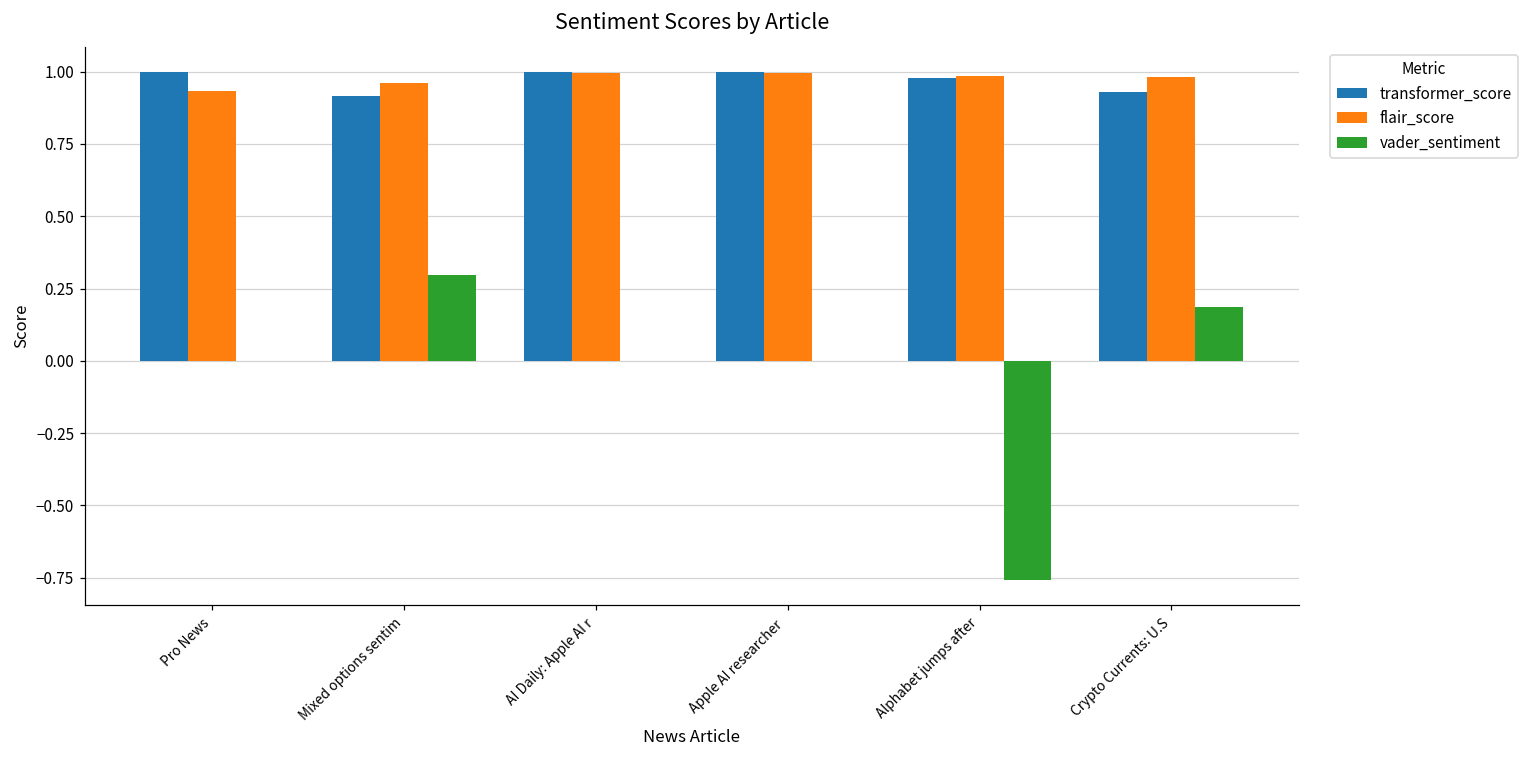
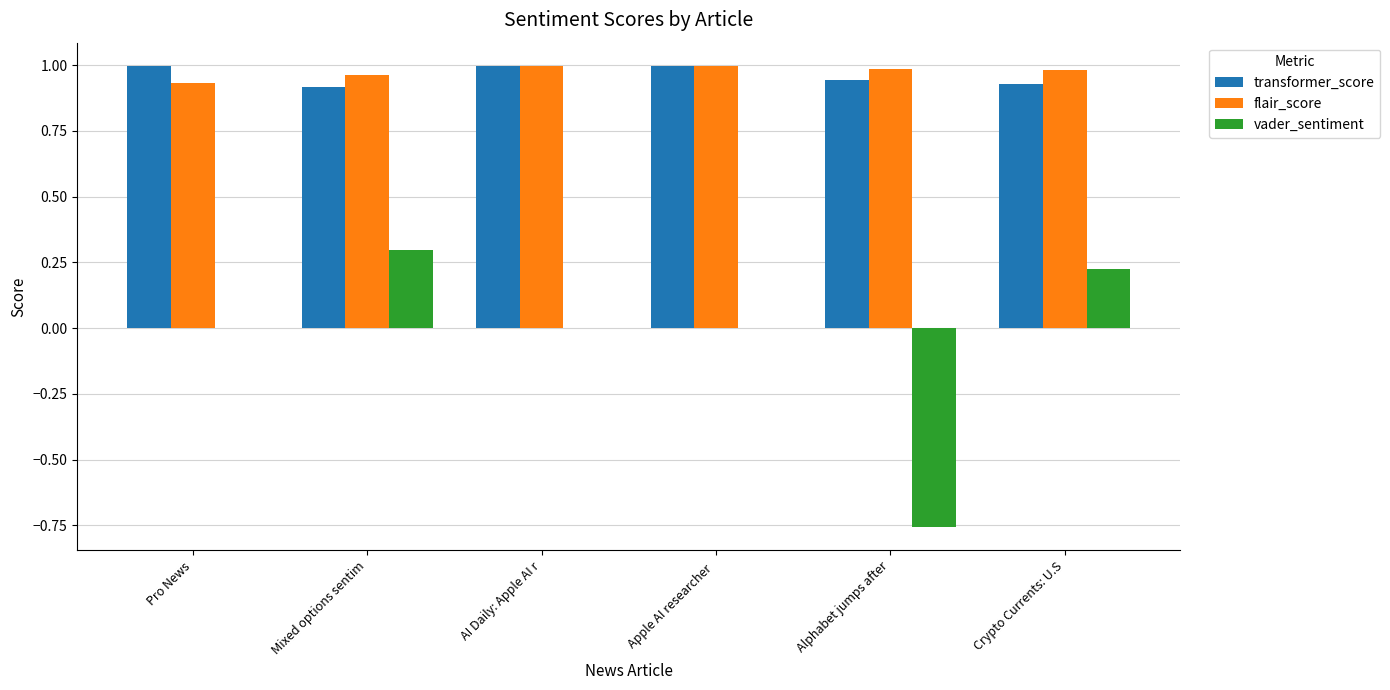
transformer_score, Alphabet jumps after: 0.98 -> 0.94
vader_sentiment, Crypto Currents: U.S: 0.19 -> 0.23
